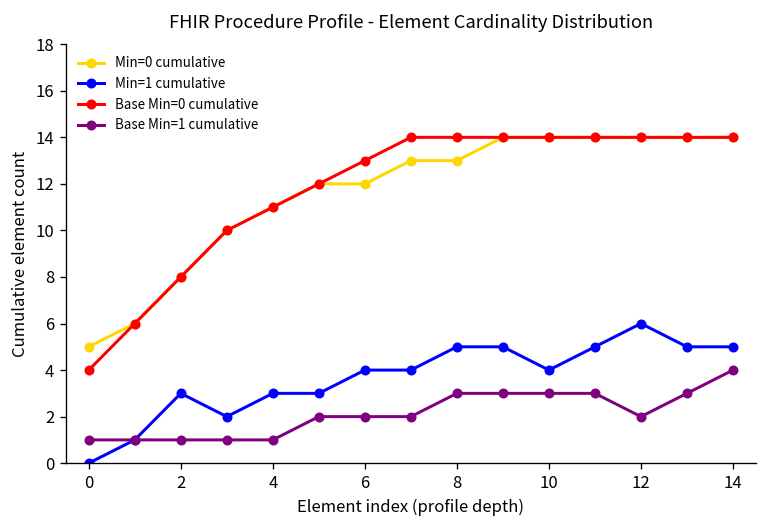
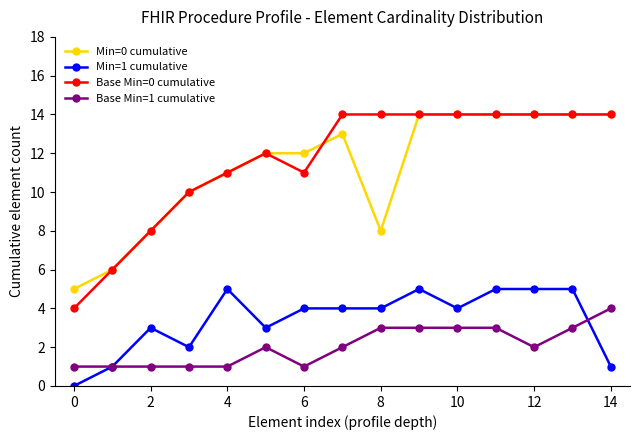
Min=1 cumulative, 4: 3 -> 5
Base Min=0 cumulative, 6: 13 -> 11
Base Min=1 cumulative, 6: 2 -> 1
Min=0 cumulative, 8: 13 -> 8
Min=1 cumulative, 8: 5 -> 4
Min=1 cumulative, 12: 6 -> 5
Min=1 cumulative, 14: 5 -> 1
